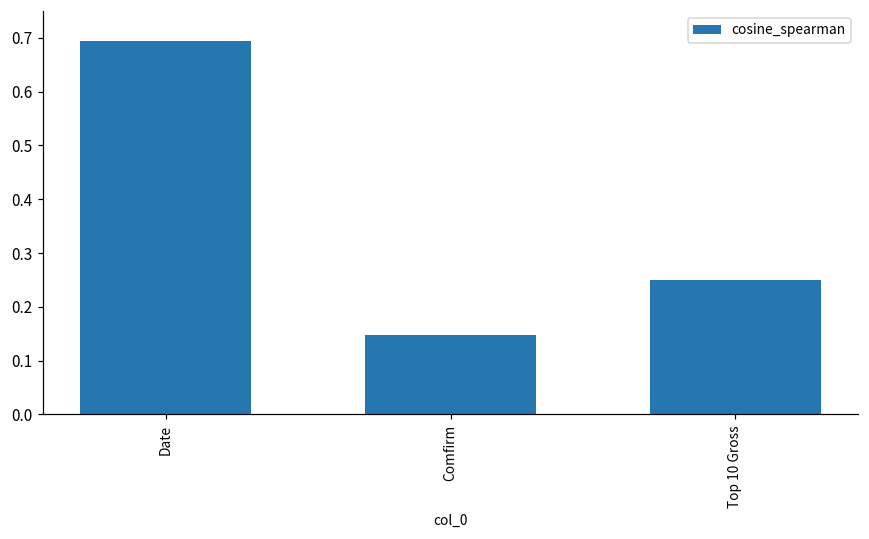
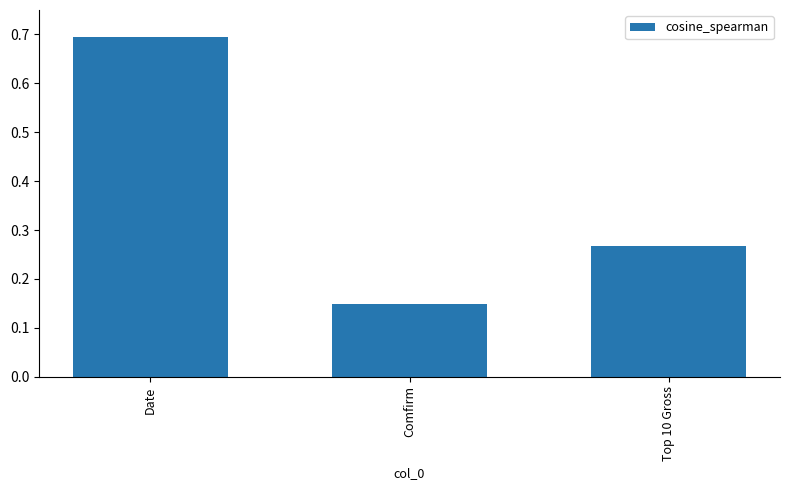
Top 10 Gross: 0.25 -> 0.27
